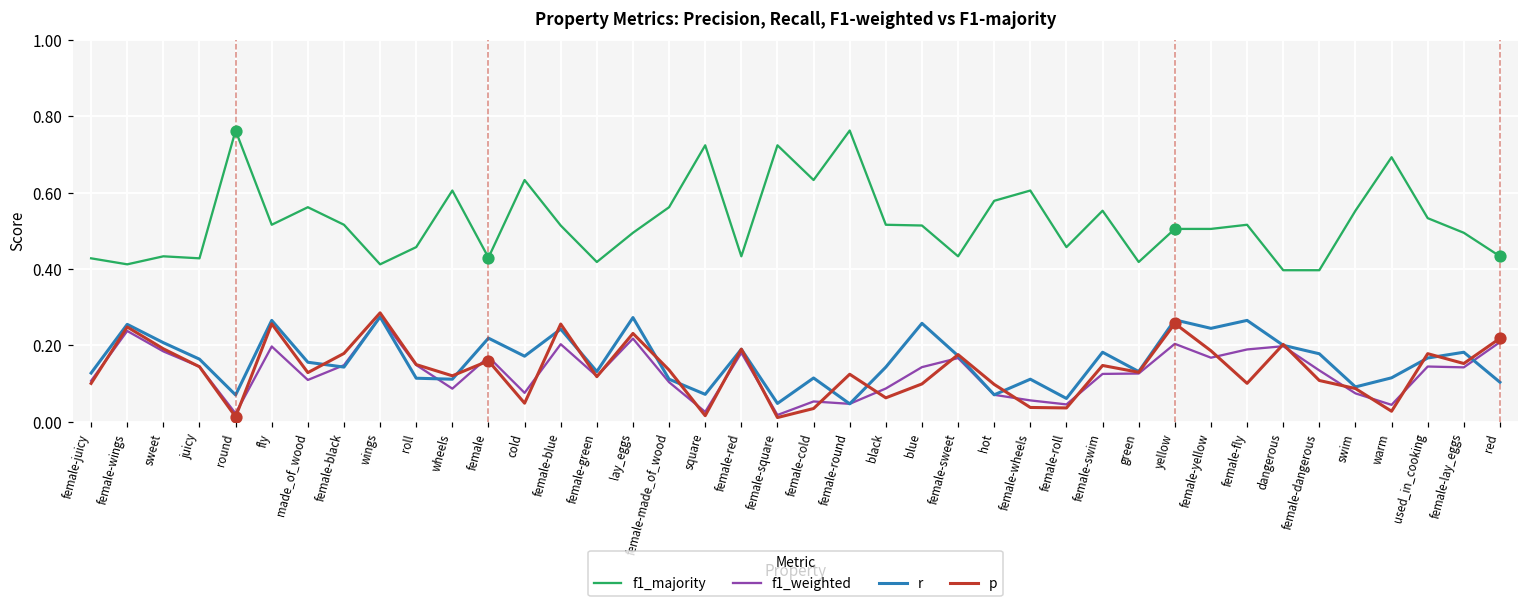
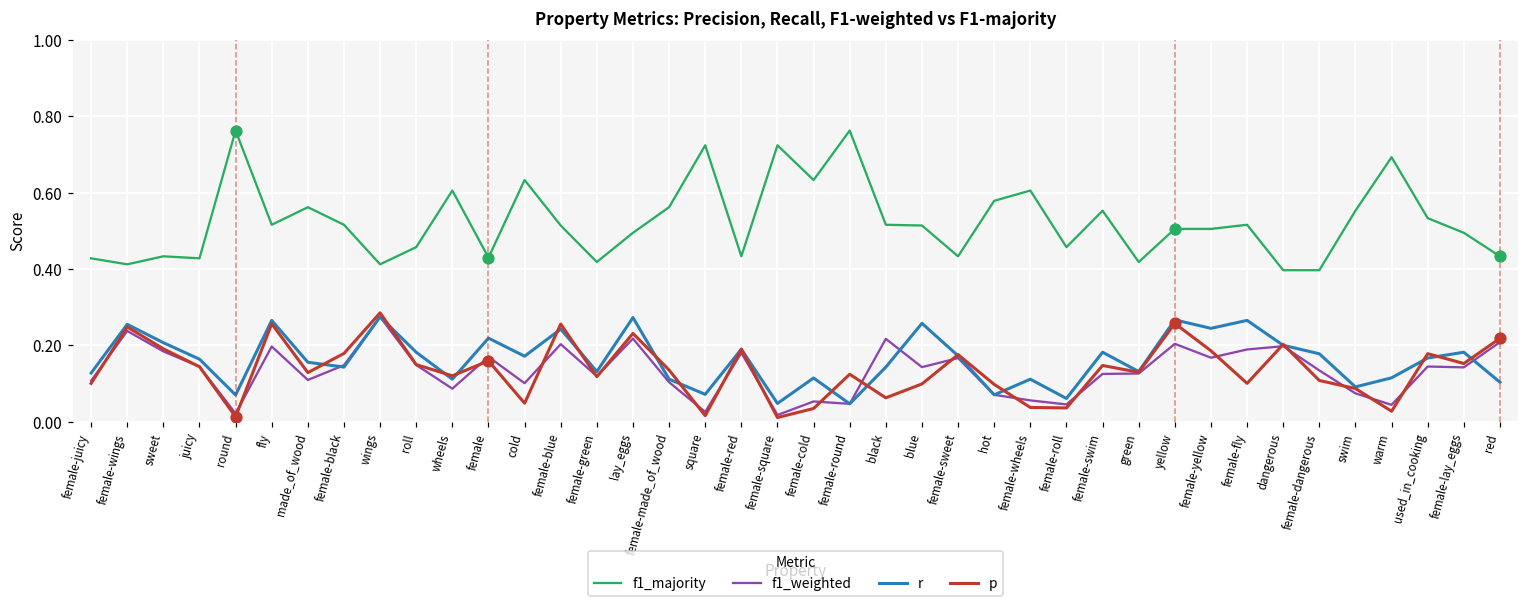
r, roll: 0.11 -> 0.18
f1_weighted, cold: 0.08 -> 0.10
f1_weighted, black: 0.09 -> 0.22
